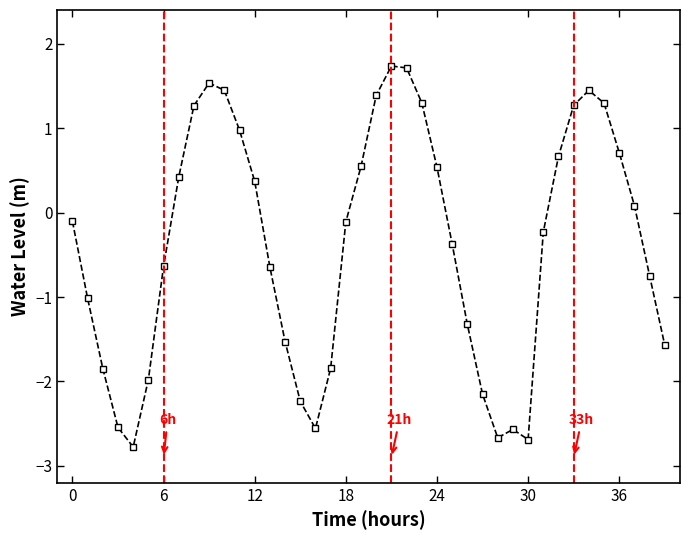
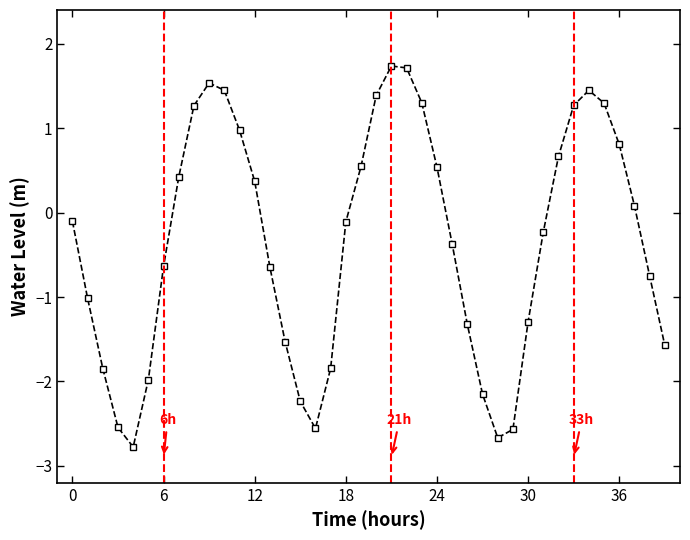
30: -2.7 -> -1.3
36: 0.7 -> 0.8
